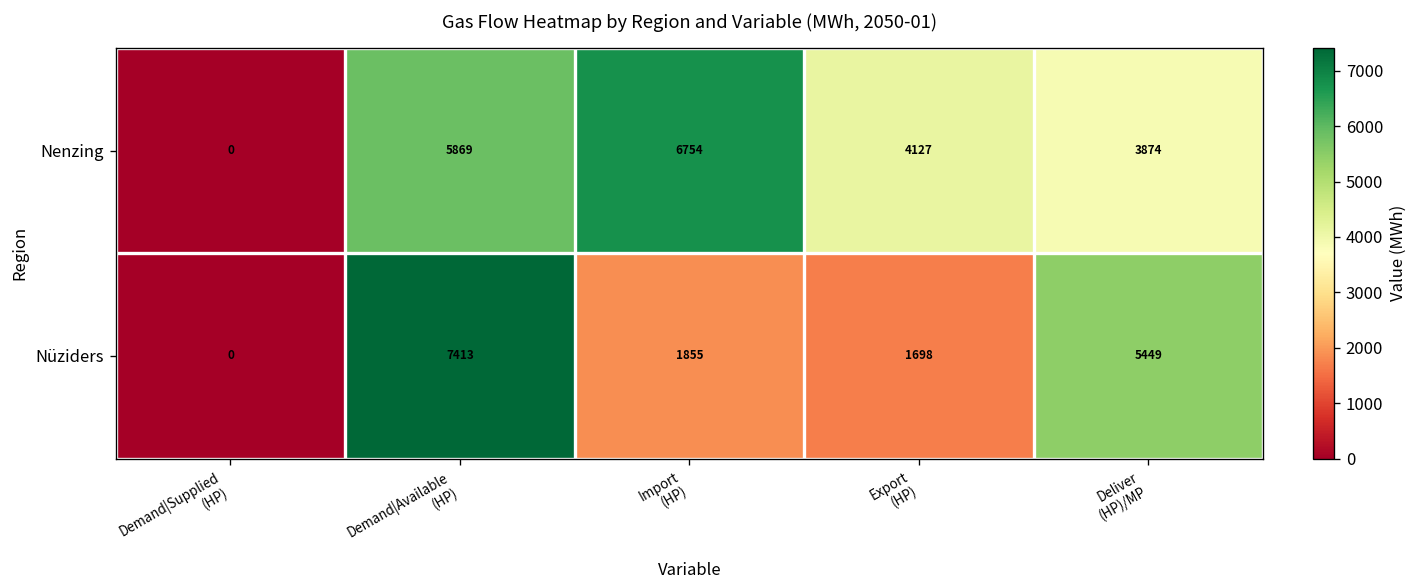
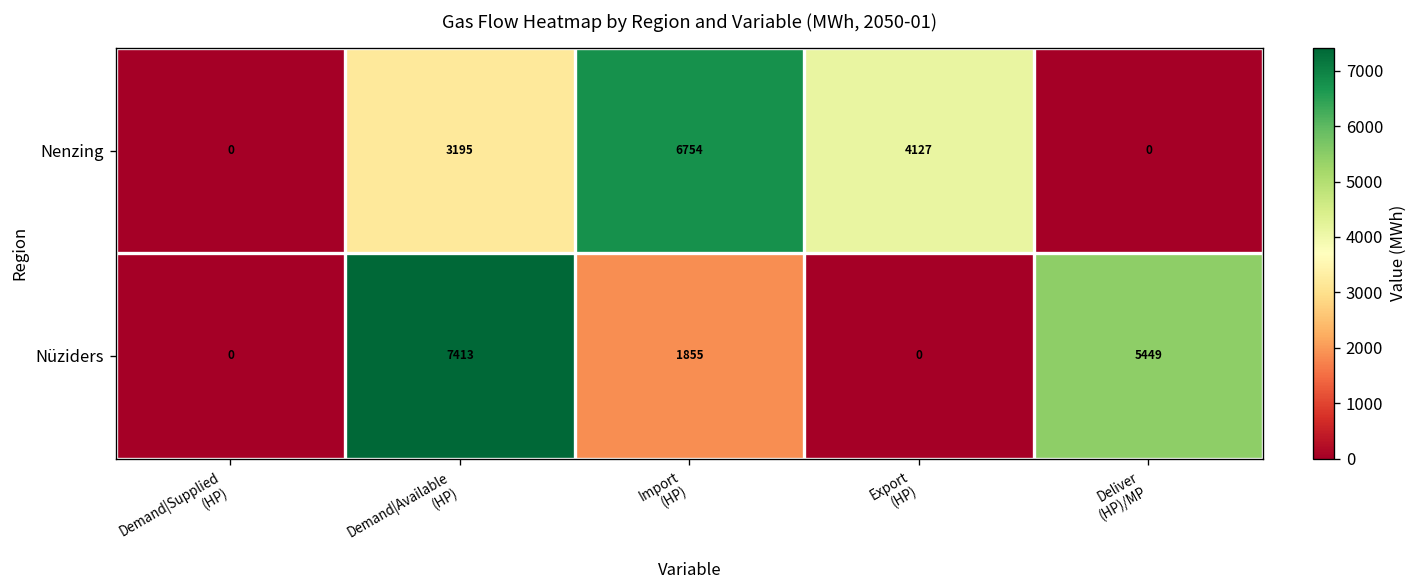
Nenzing, Demand|Available (HP): 5869 -> 3195
Nenzing, Deliver (HP)/MP: 3874 -> 0
Nüziders, Export (HP): 1698 -> 0
